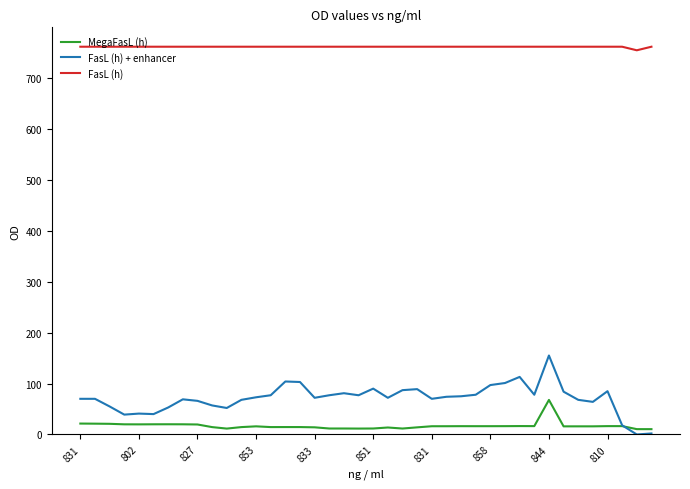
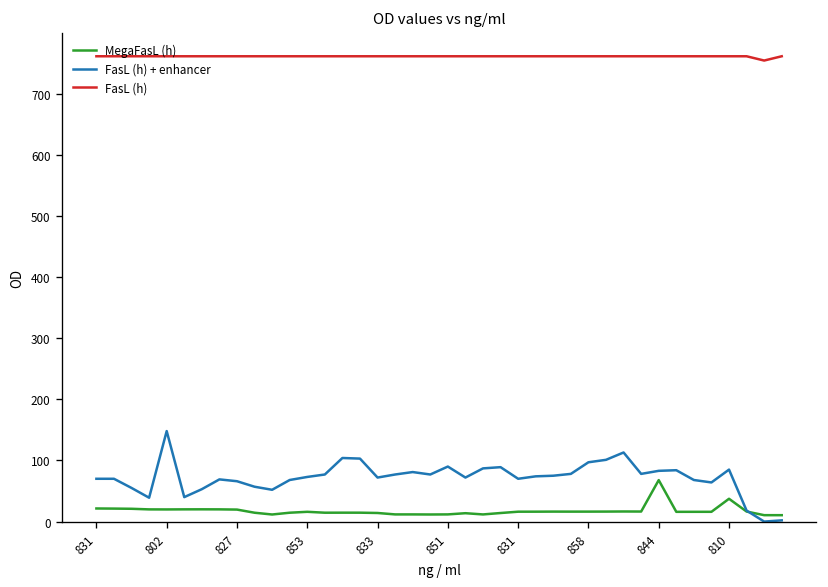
FasL (h) + enhancer, 802: 40 -> 150
FasL (h) + enhancer, 844: 160 -> 80
MegaFasL (h), 810: 20 -> 40
